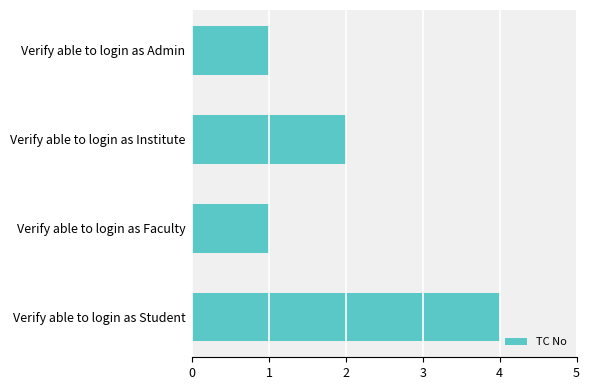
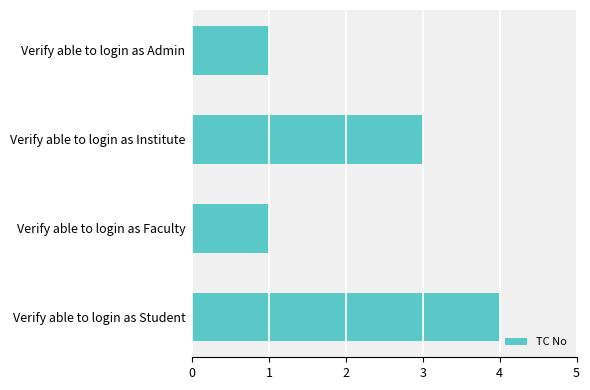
Verify able to login as Institute: 2 -> 3
